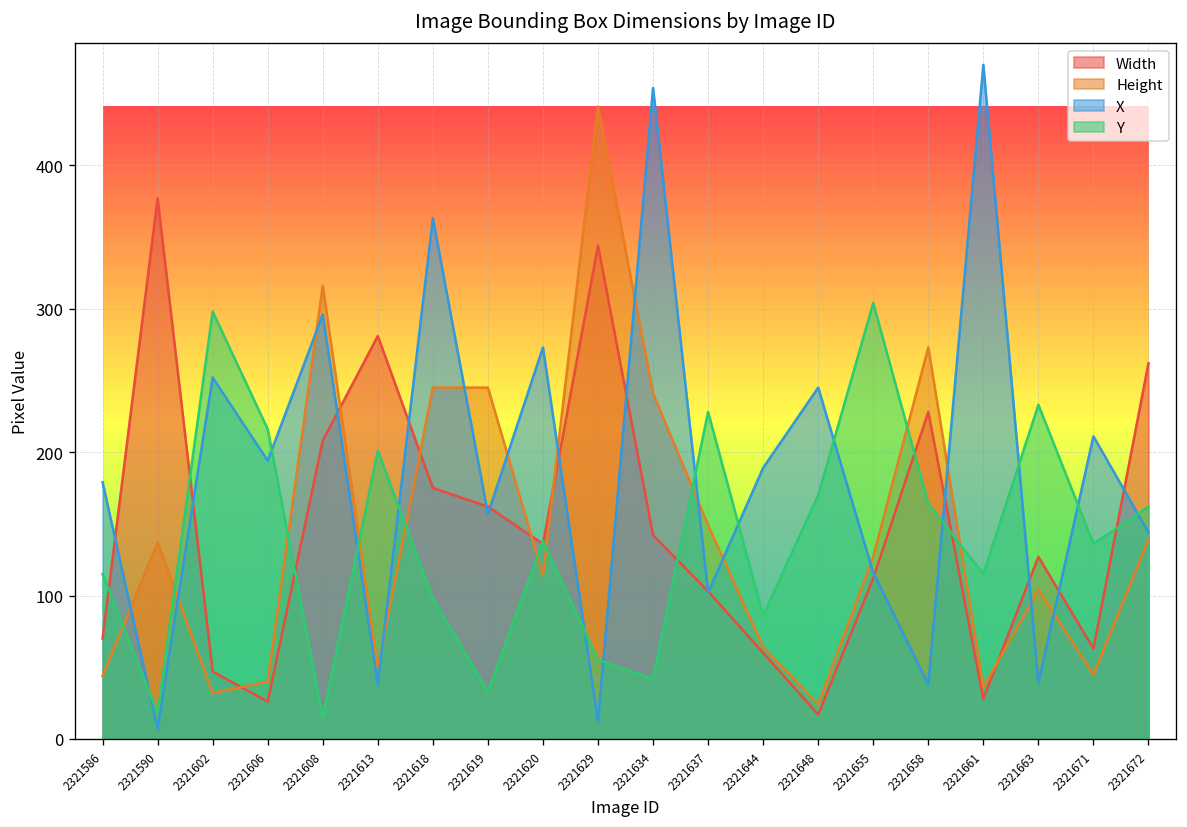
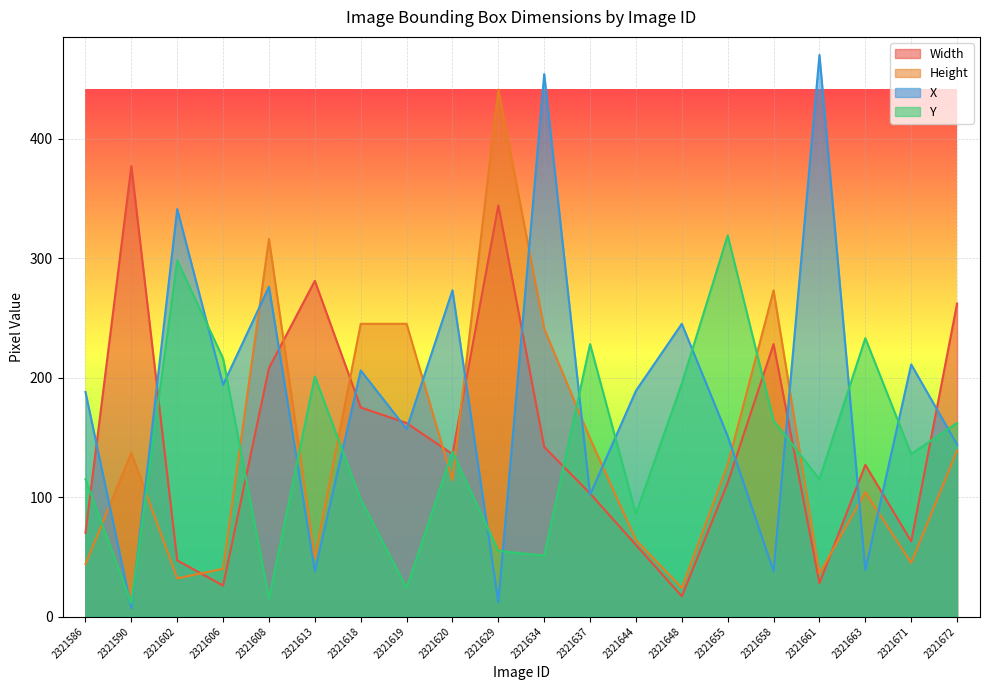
X, 2321586: 179 -> 188
Y, 2321590: 18 -> 11
X, 2321602: 252 -> 341
X, 2321608: 296 -> 276
X, 2321618: 363 -> 206
Y, 2321619: 33 -> 24
Y, 2321634: 42 -> 51
Y, 2321648: 170 -> 195
X, 2321655: 116 -> 151
Y, 2321655: 304 -> 319
